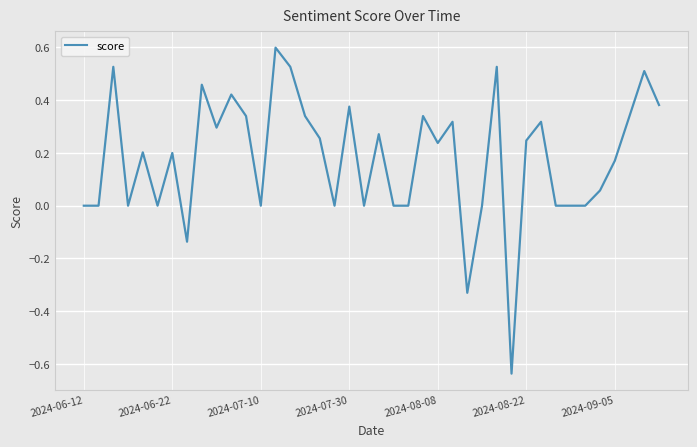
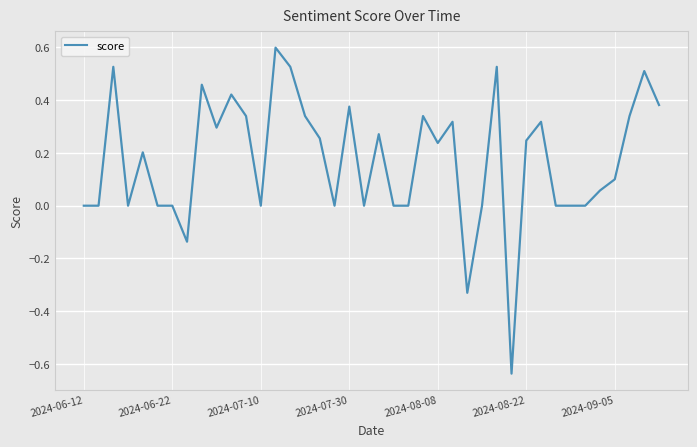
2024-06-22: 0.2 -> 0.0
2024-09-05: 0.17 -> 0.10
